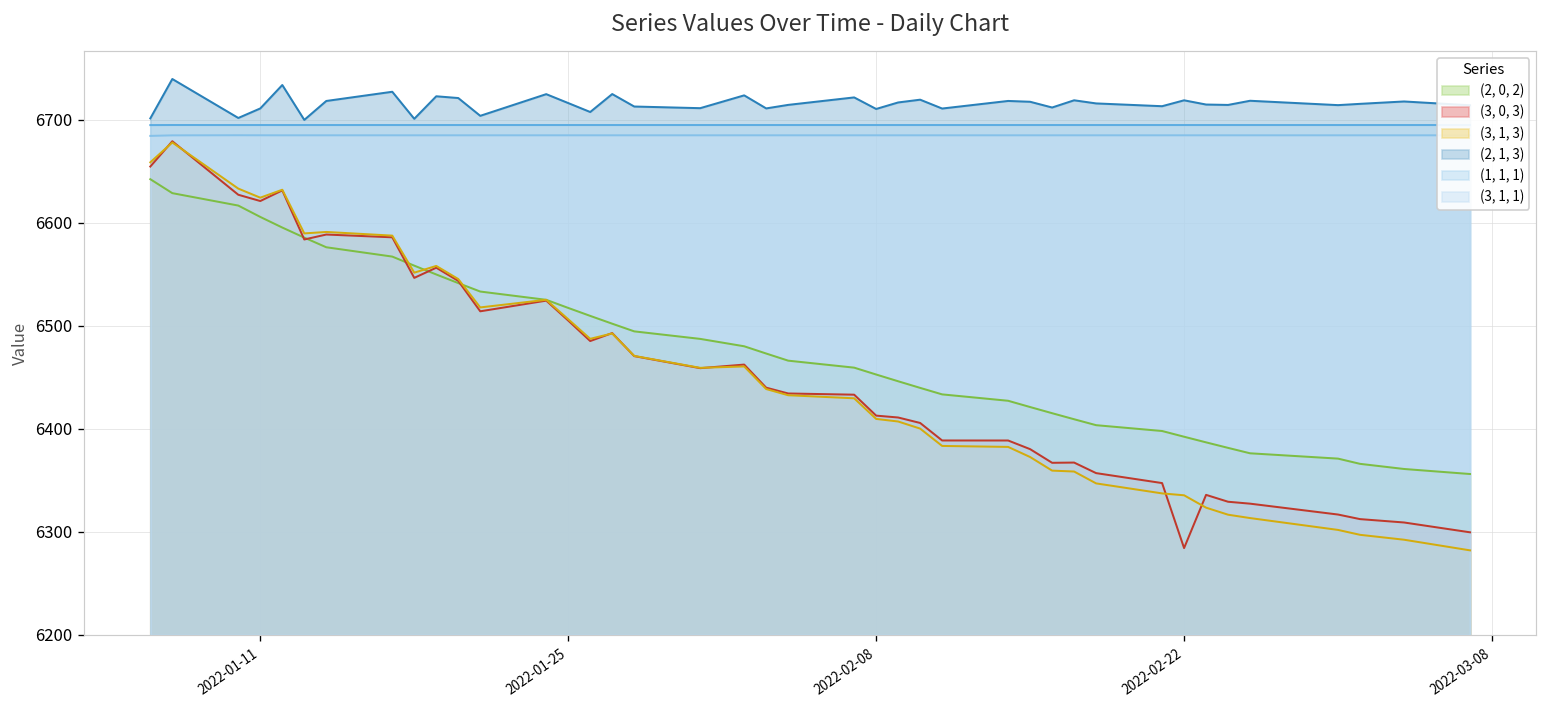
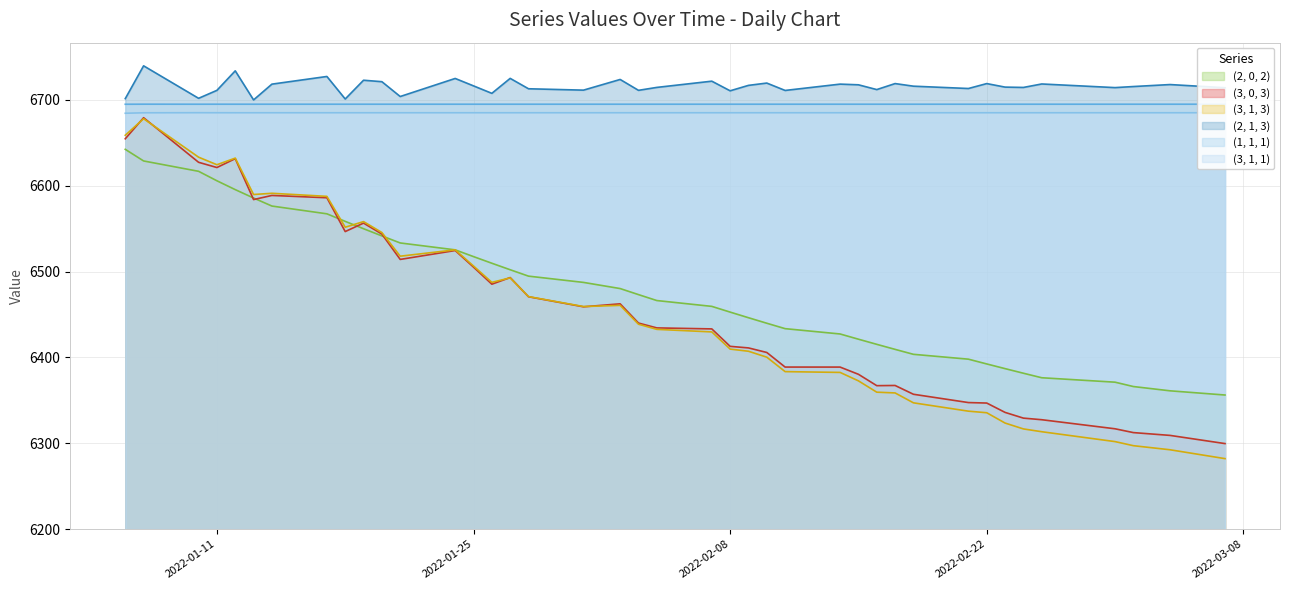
(3, 0, 3), 2022-02-22: 6280 -> 6350
